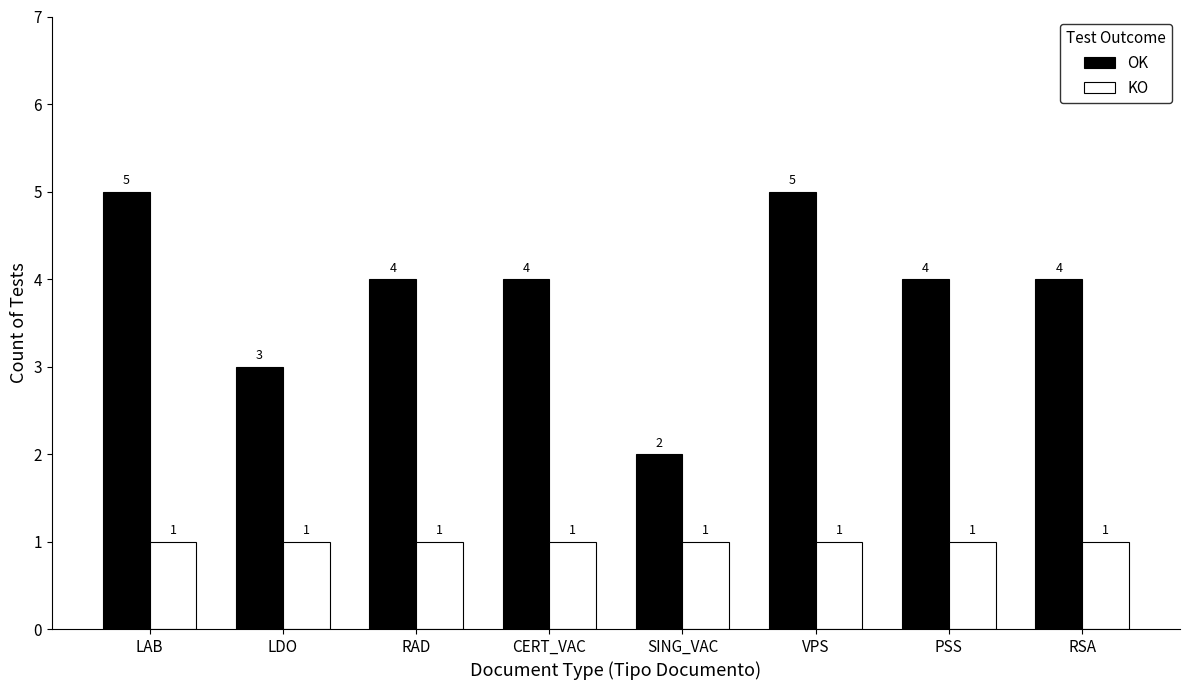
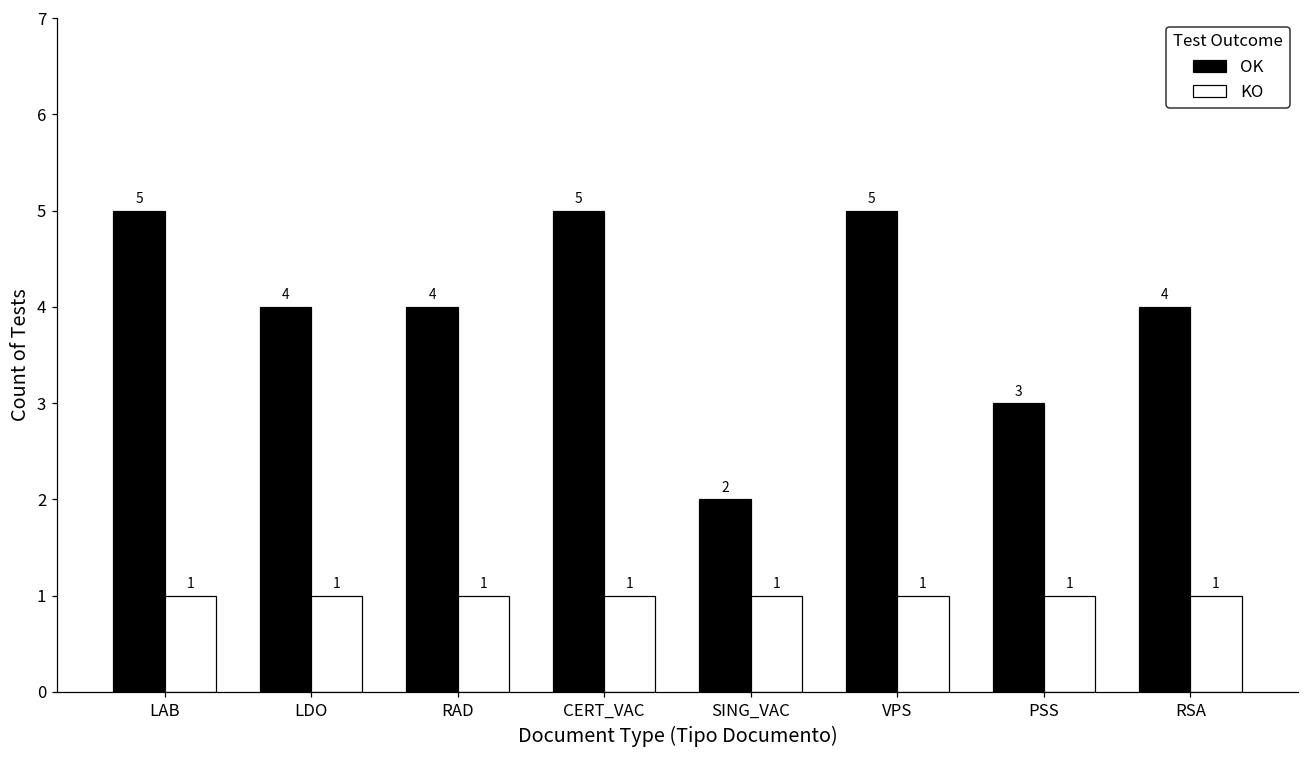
OK, LDO: 3 -> 4
OK, CERT_VAC: 4 -> 5
OK, PSS: 4 -> 3
